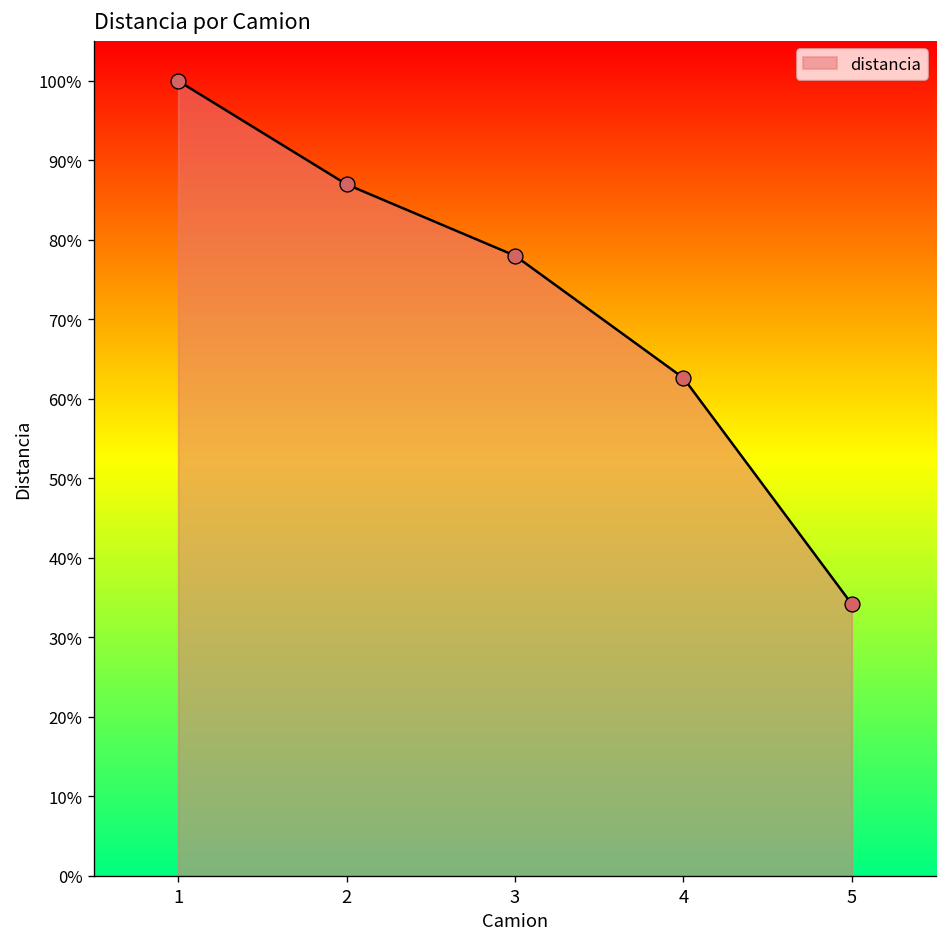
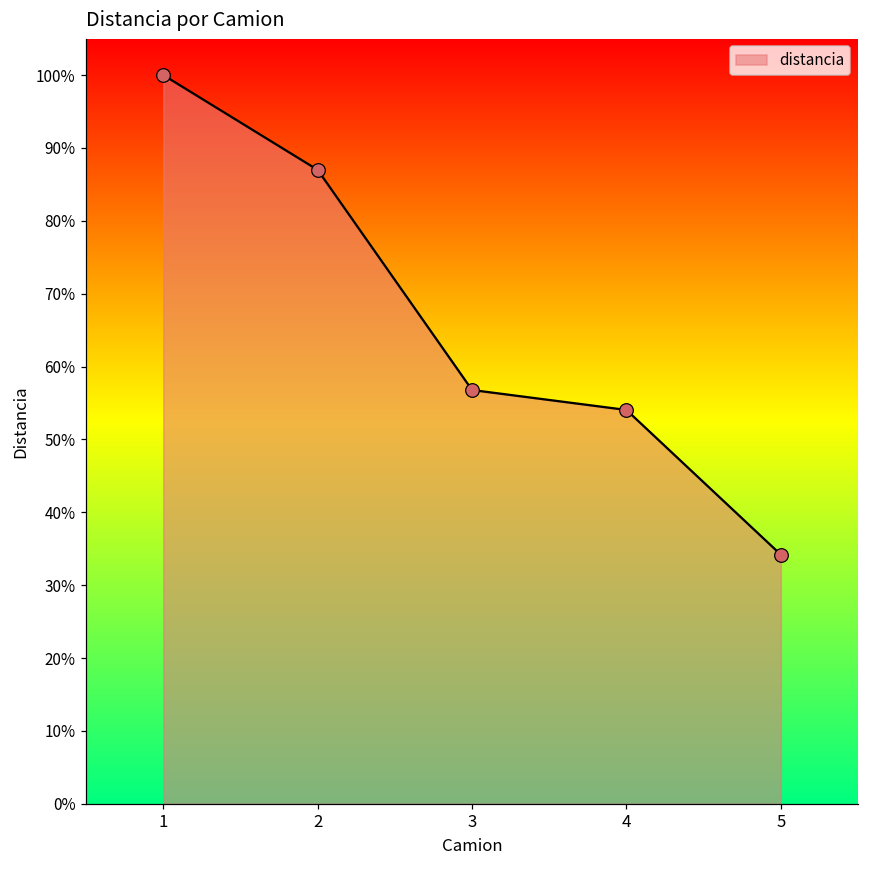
3: 78% -> 57%
4: 63% -> 54%
